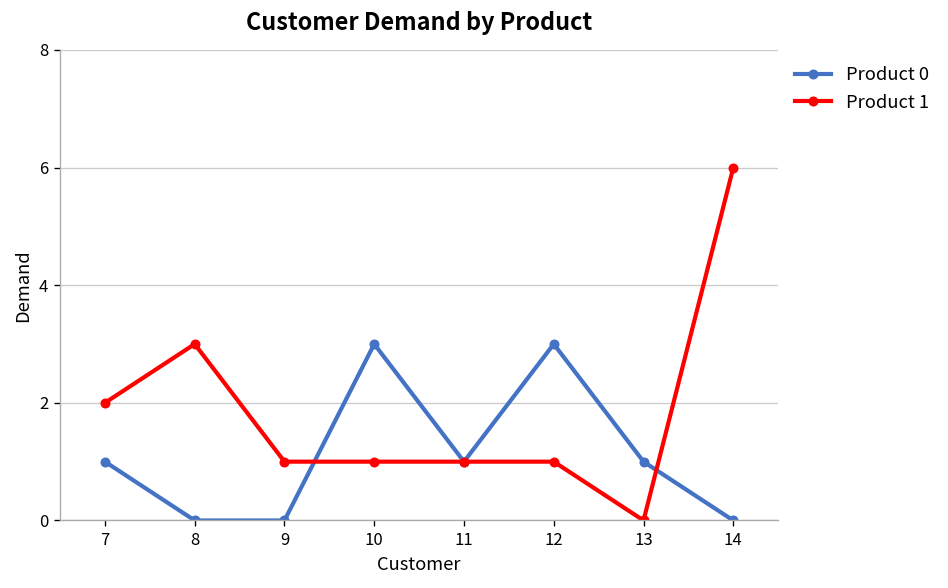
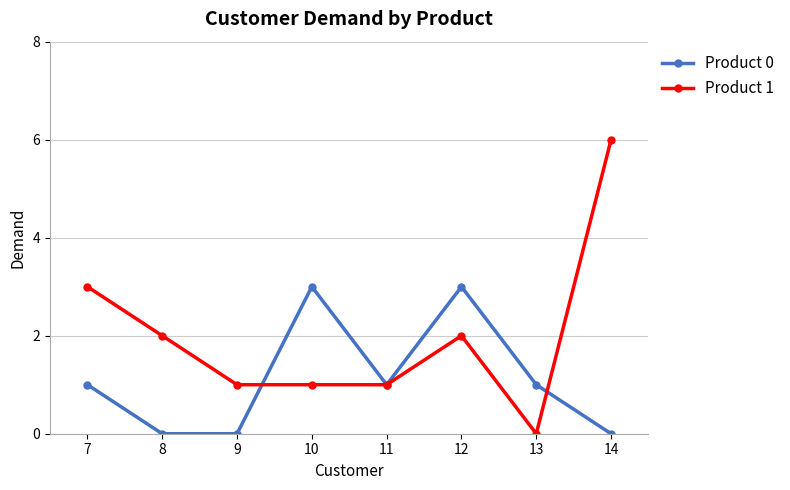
Product 1, 7: 2 -> 3
Product 1, 8: 3 -> 2
Product 1, 12: 1 -> 2
